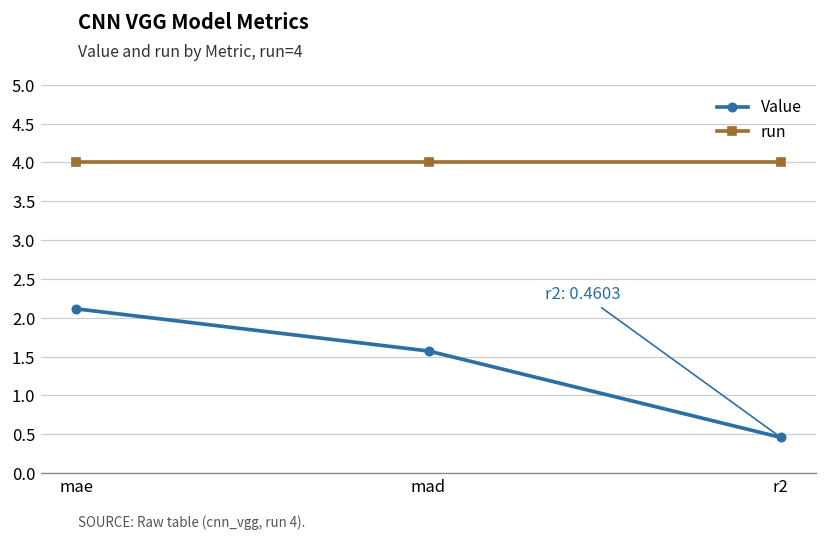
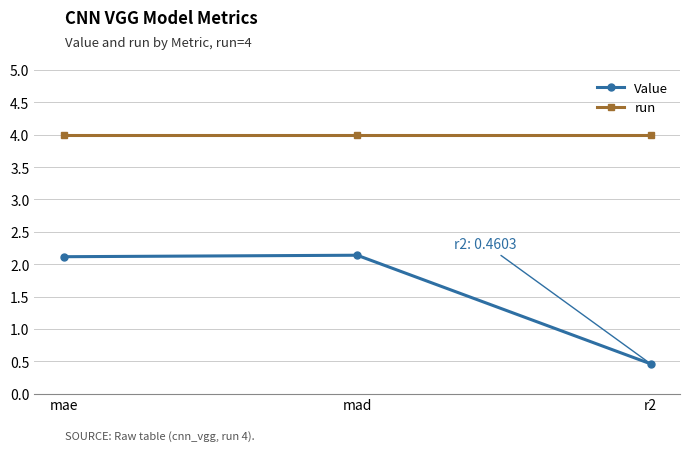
Value, mad: 1.6 -> 2.1
